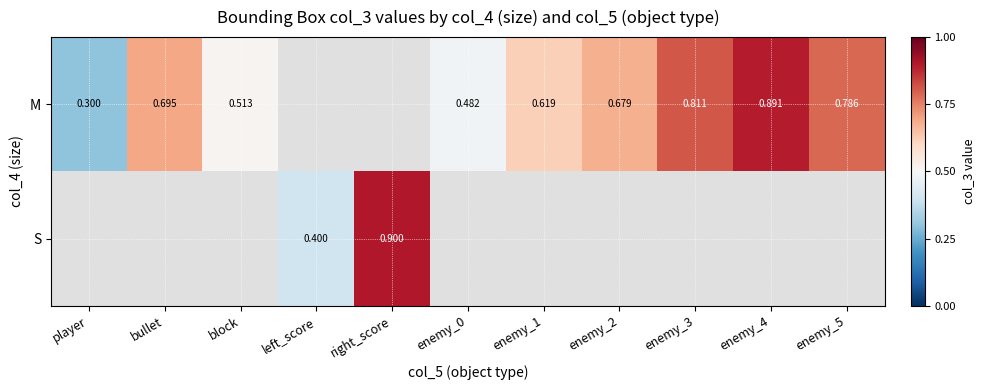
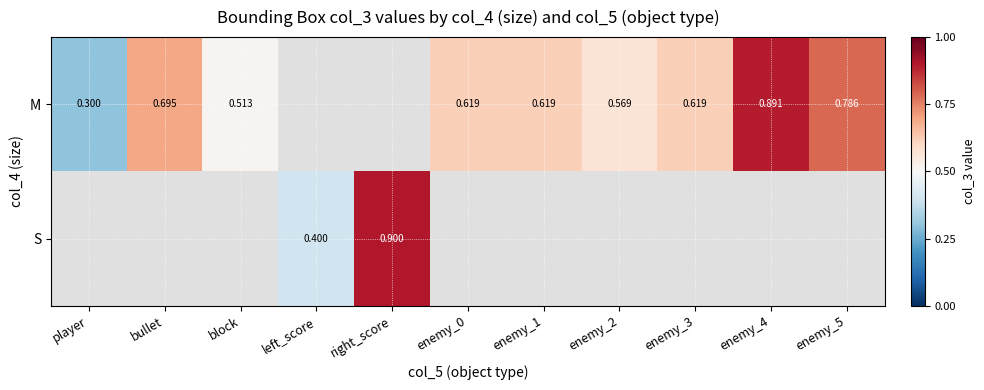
M, enemy_0: 0.482 -> 0.619
M, enemy_2: 0.679 -> 0.569
M, enemy_3: 0.811 -> 0.619
